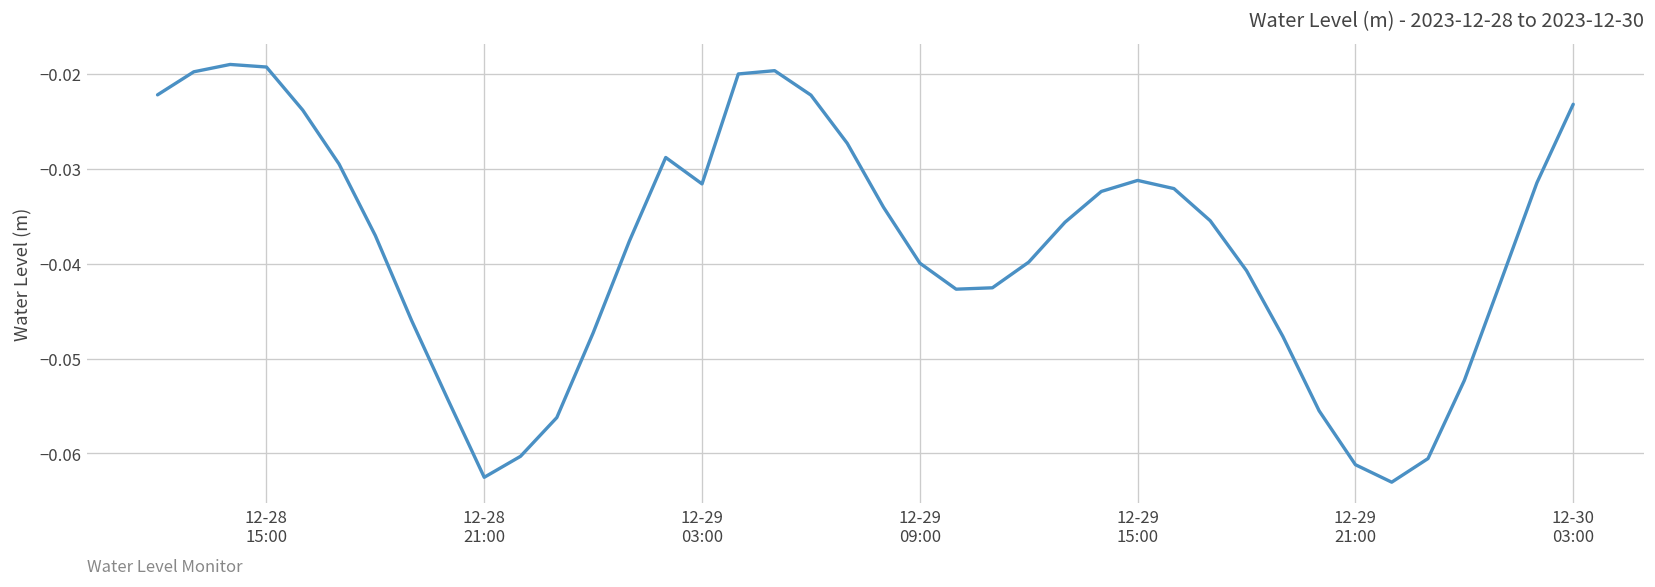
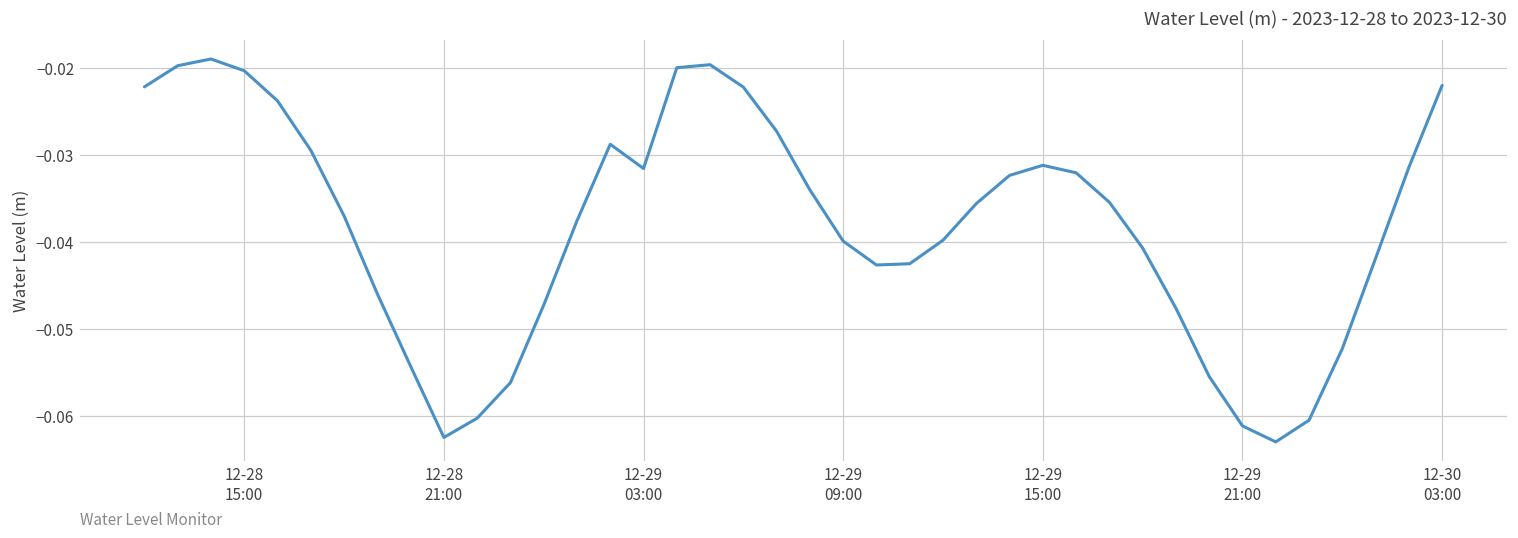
12-28 15:00: -0.019 -> -0.020
12-30 03:00: -0.023 -> -0.022
